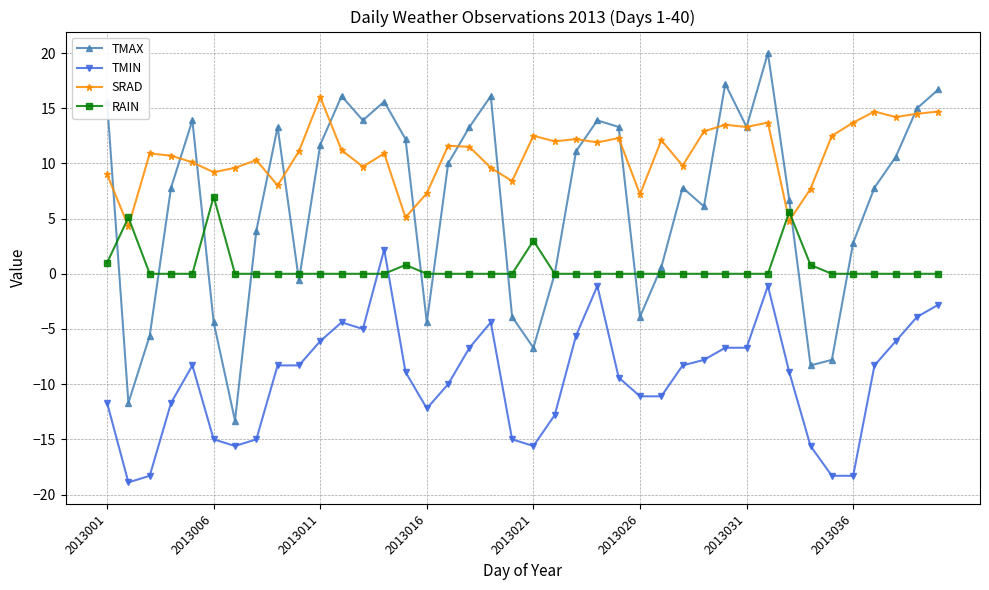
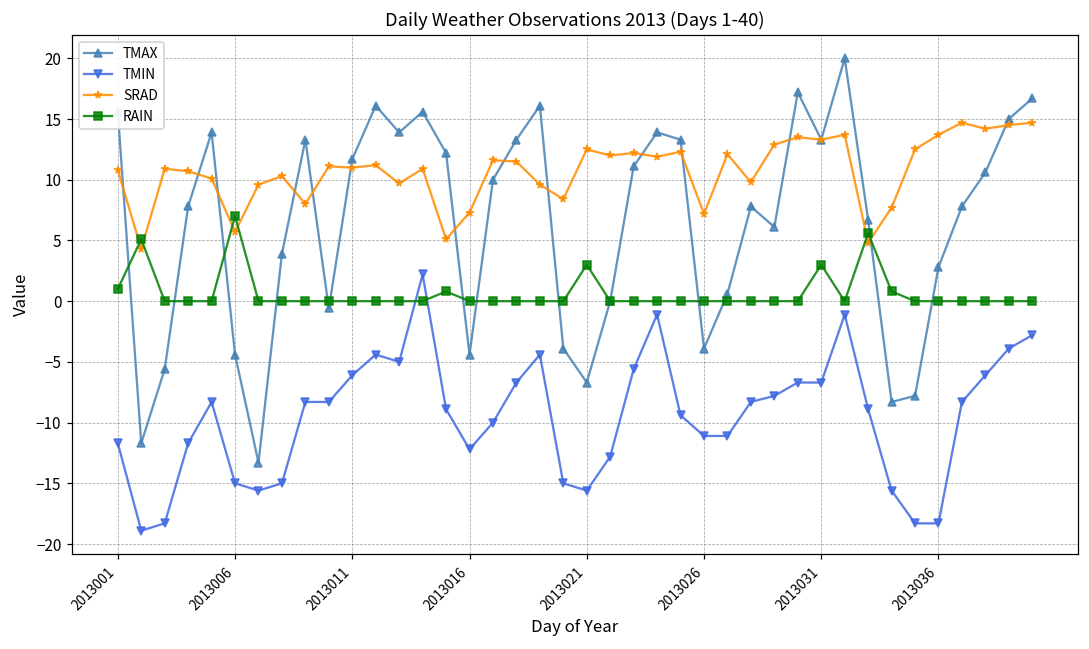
SRAD, 2013001: 9.0 -> 10.8
SRAD, 2013006: 9.2 -> 5.7
SRAD, 2013011: 16 -> 11
RAIN, 2013031: 0 -> 3
